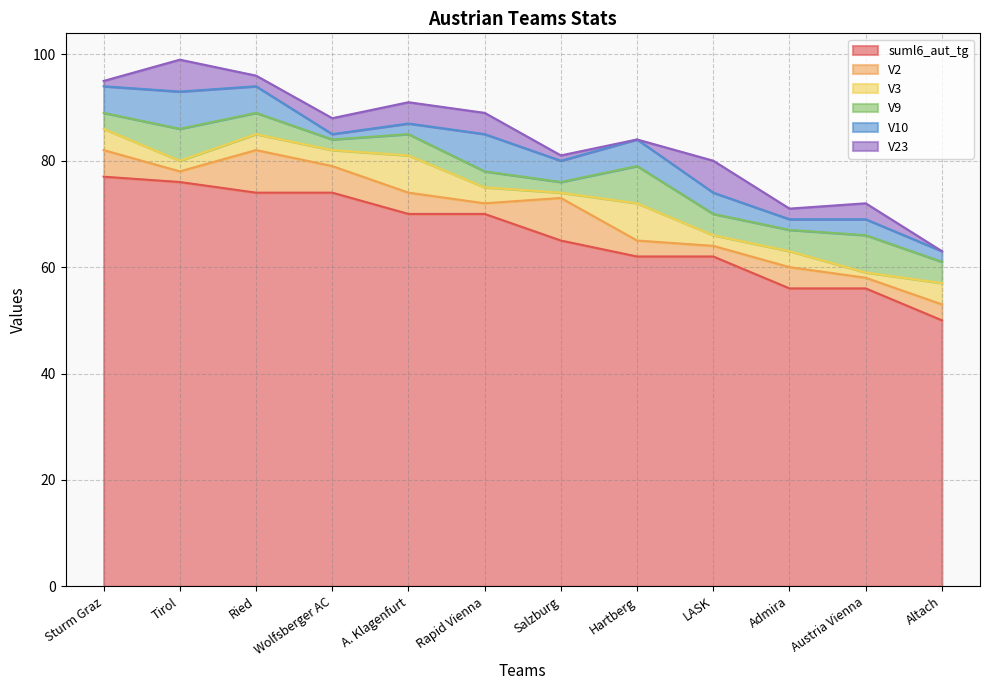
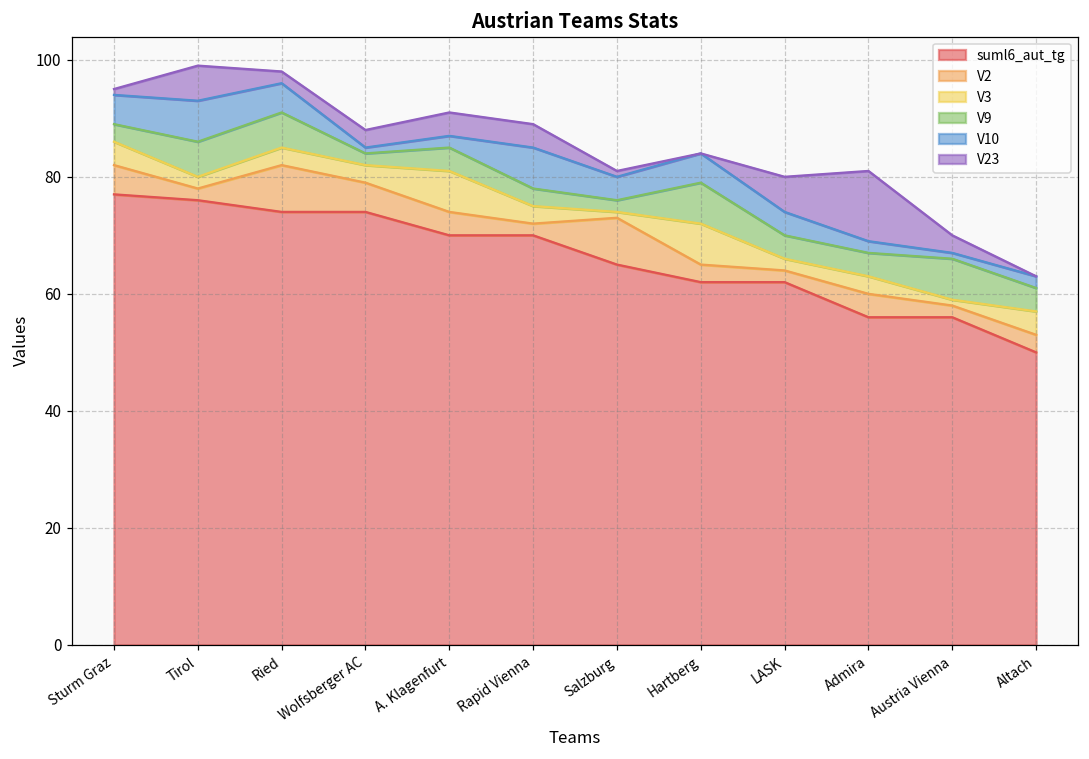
V9, Ried: 4 -> 6
V23, Admira: 2 -> 12
V10, Austria Vienna: 3 -> 1
